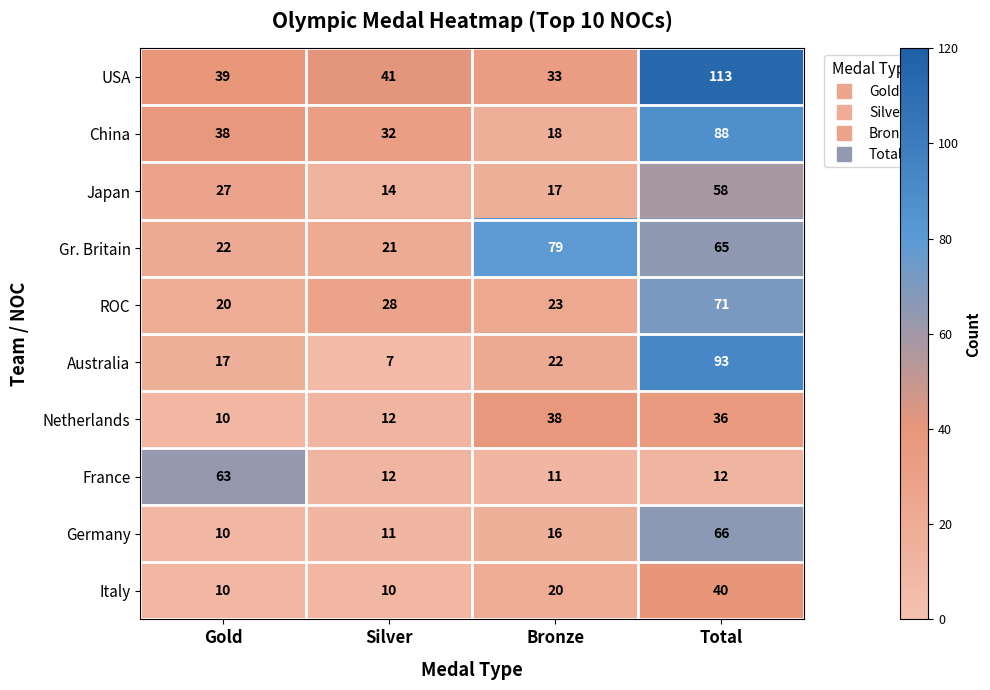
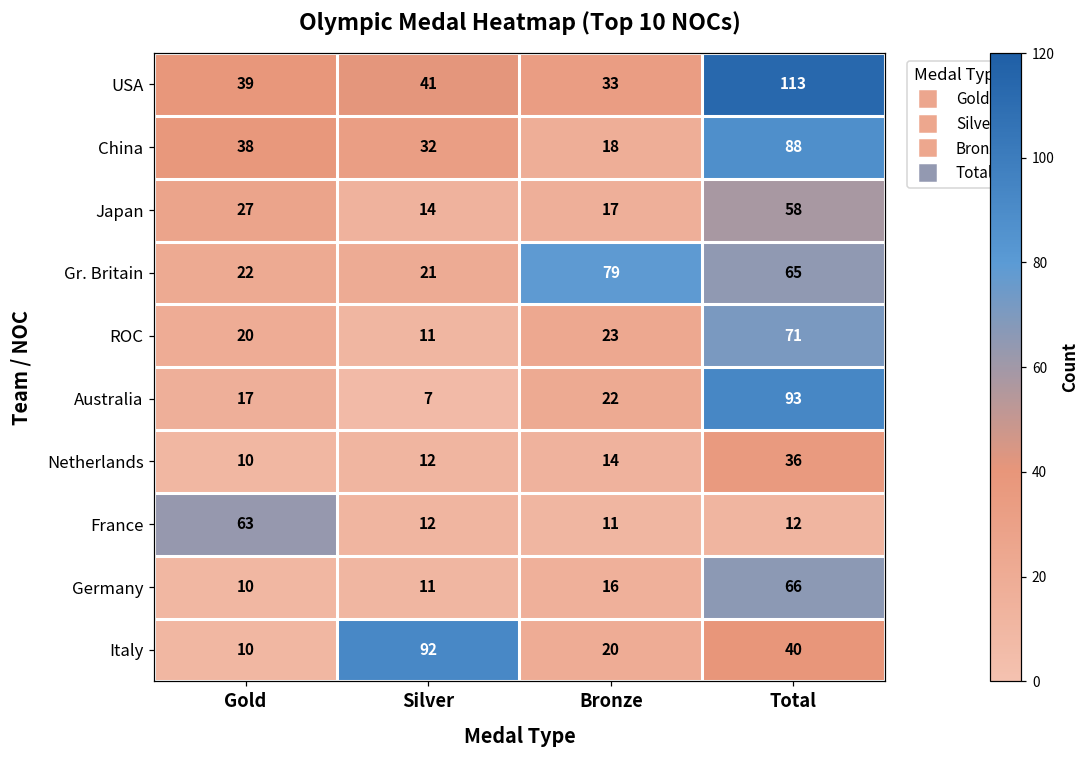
ROC, Silver: 28 -> 11
Netherlands, Bronze: 38 -> 14
Italy, Silver: 10 -> 92
